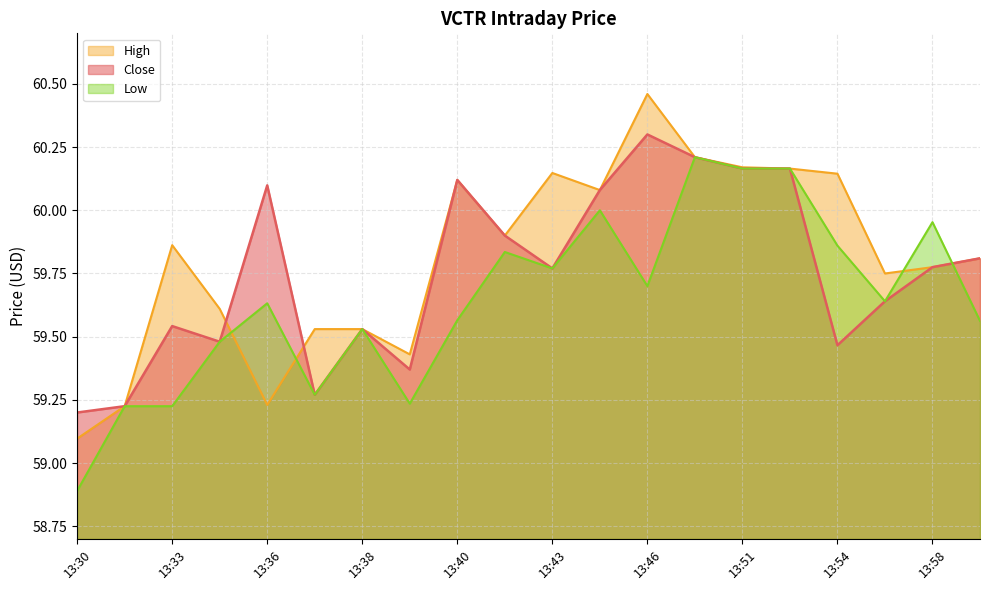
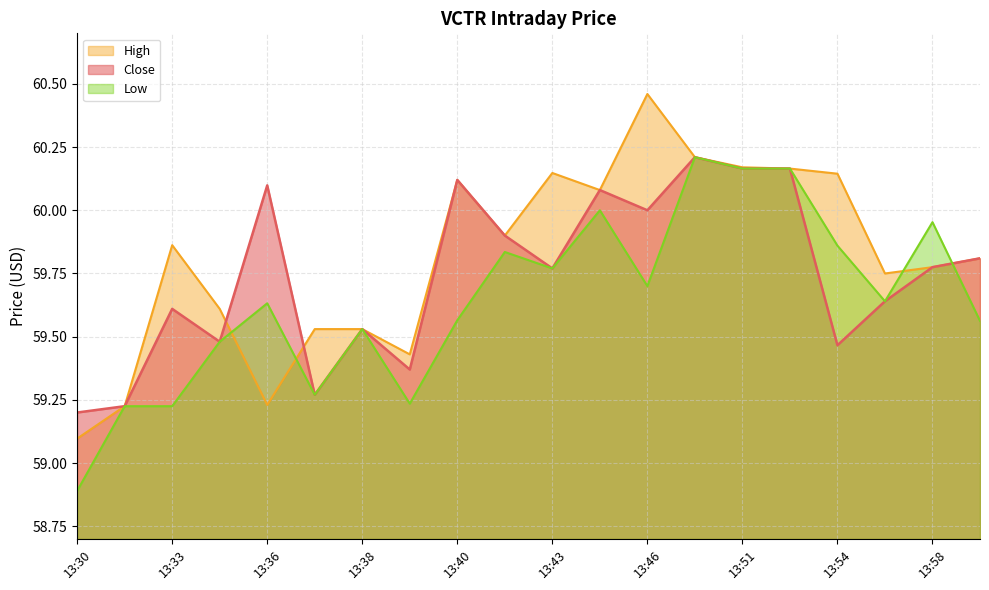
Close, 13:33: 59.54 -> 59.61
Close, 13:46: 60.3 -> 60.0
